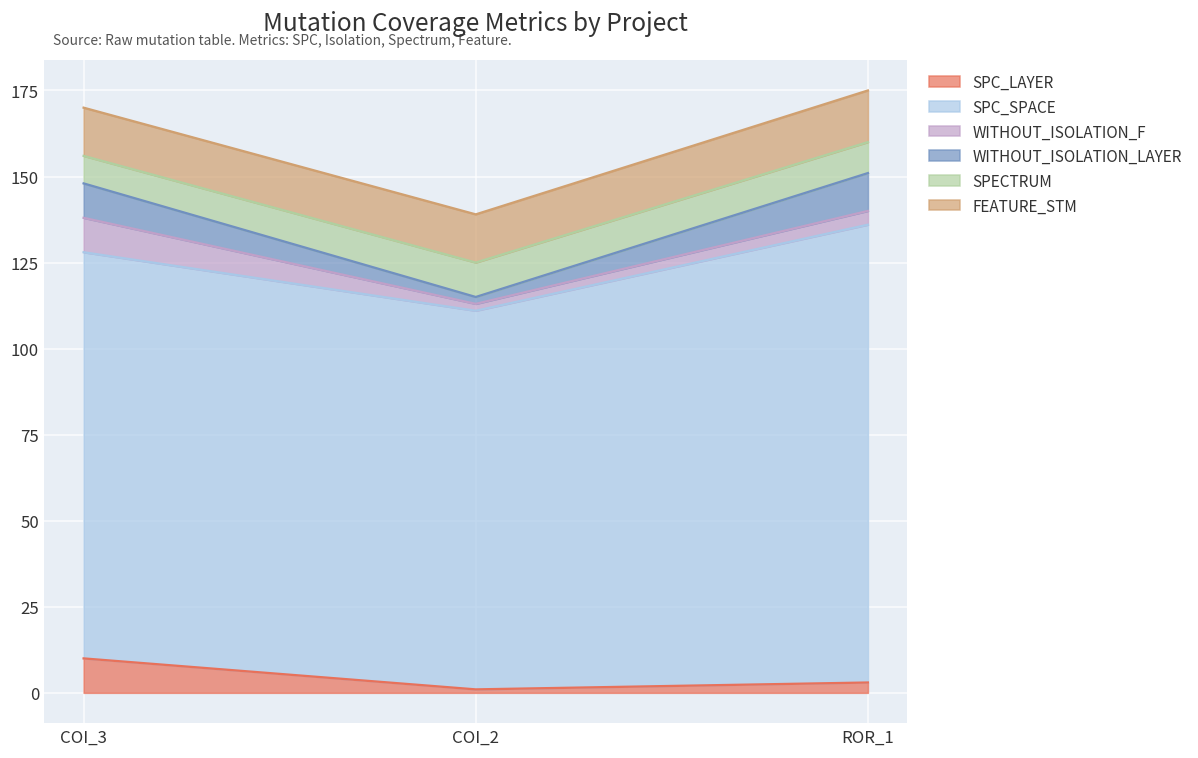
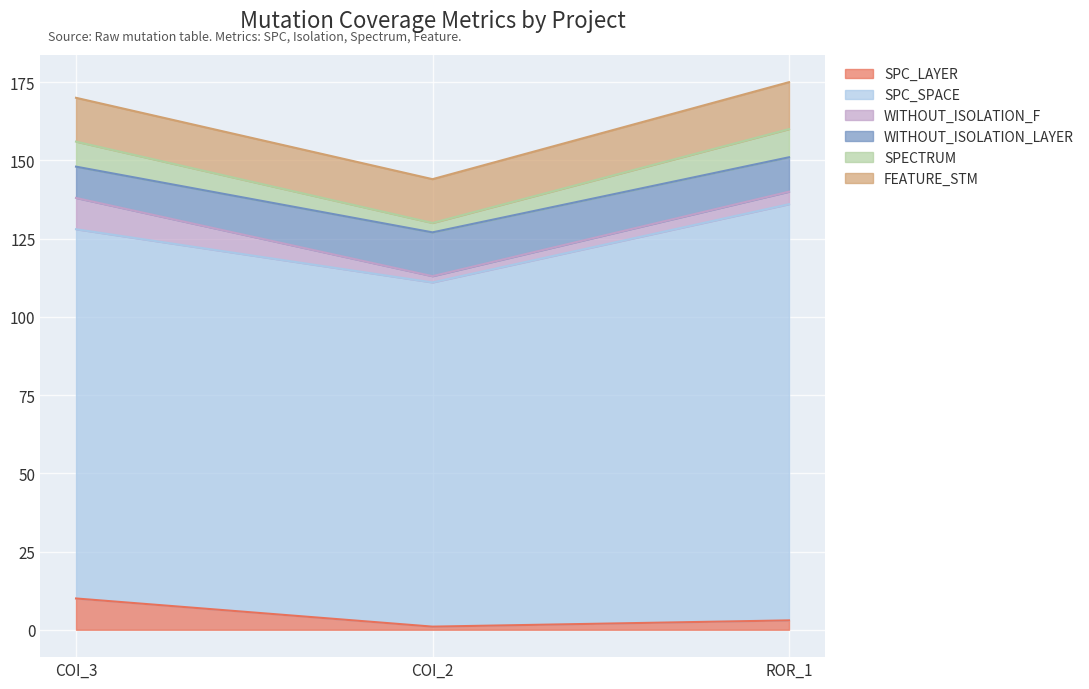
WITHOUT_ISOLATION_LAYER, COI_2: 2 -> 14
SPECTRUM, COI_2: 10 -> 3
